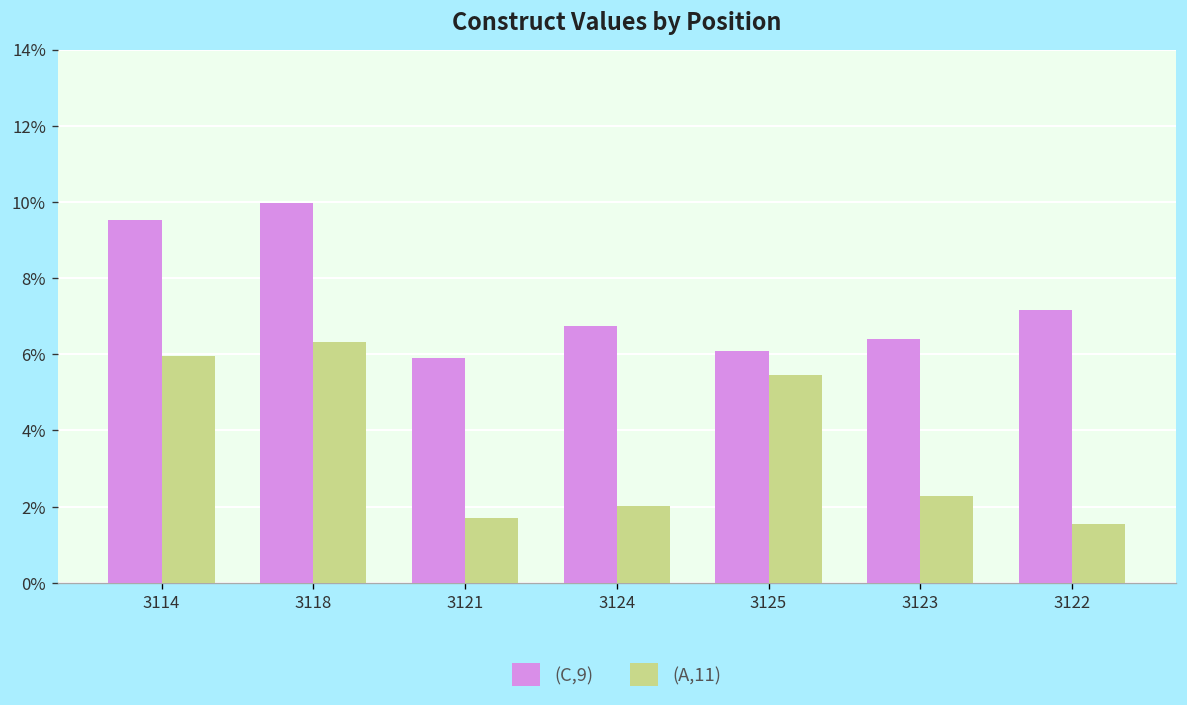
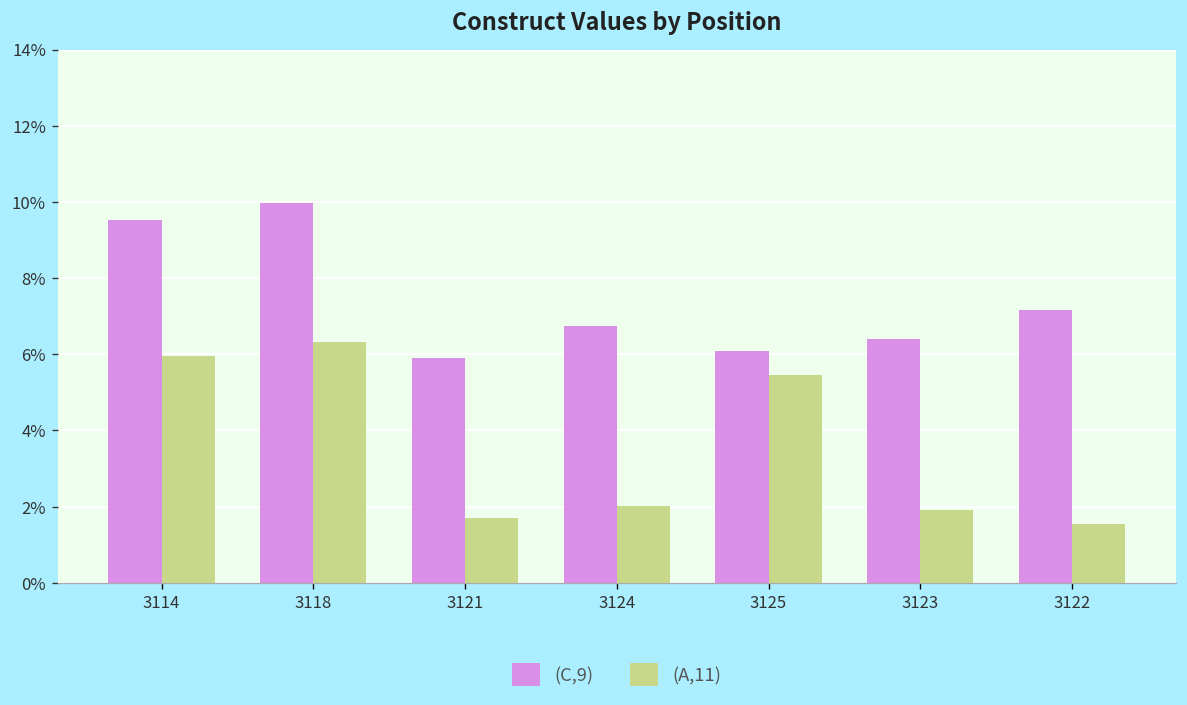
(A,11), 3123: 2.3% -> 1.9%
